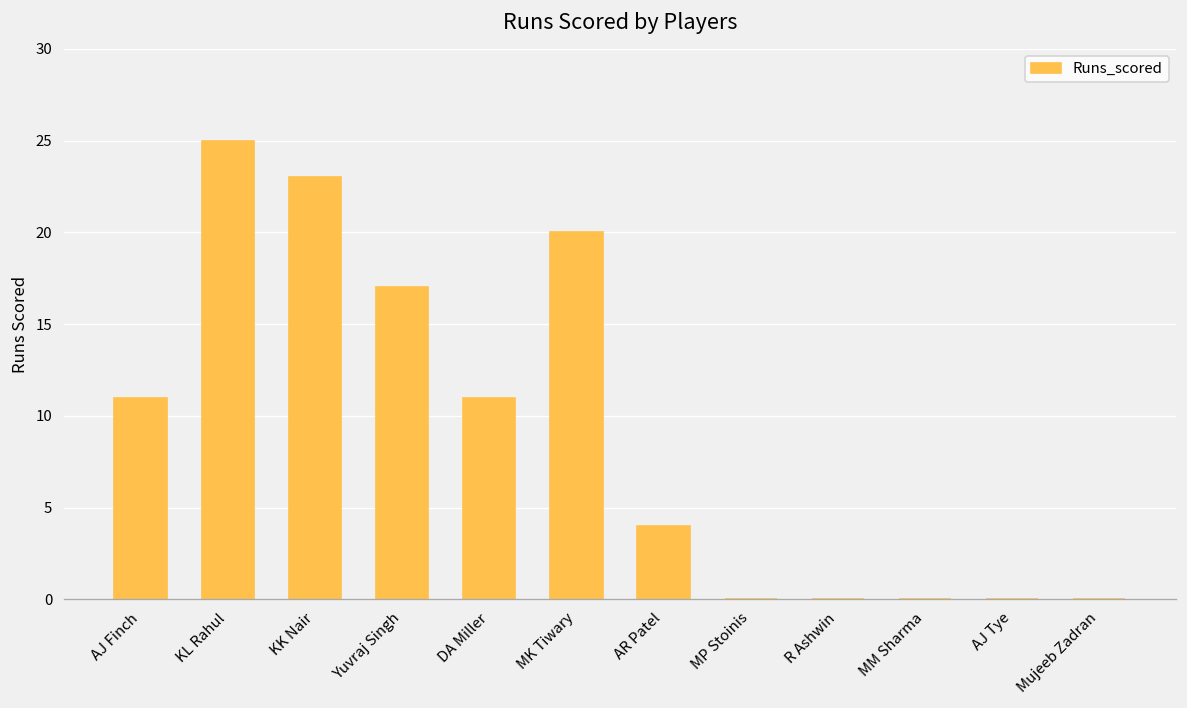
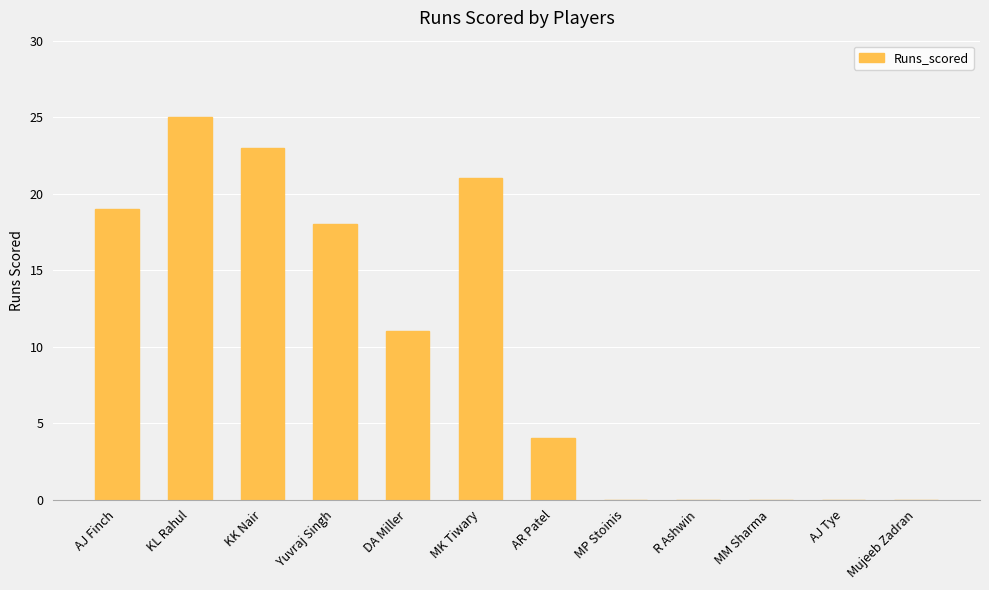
AJ Finch: 11 -> 19
Yuvraj Singh: 17 -> 18
MK Tiwary: 20 -> 21
